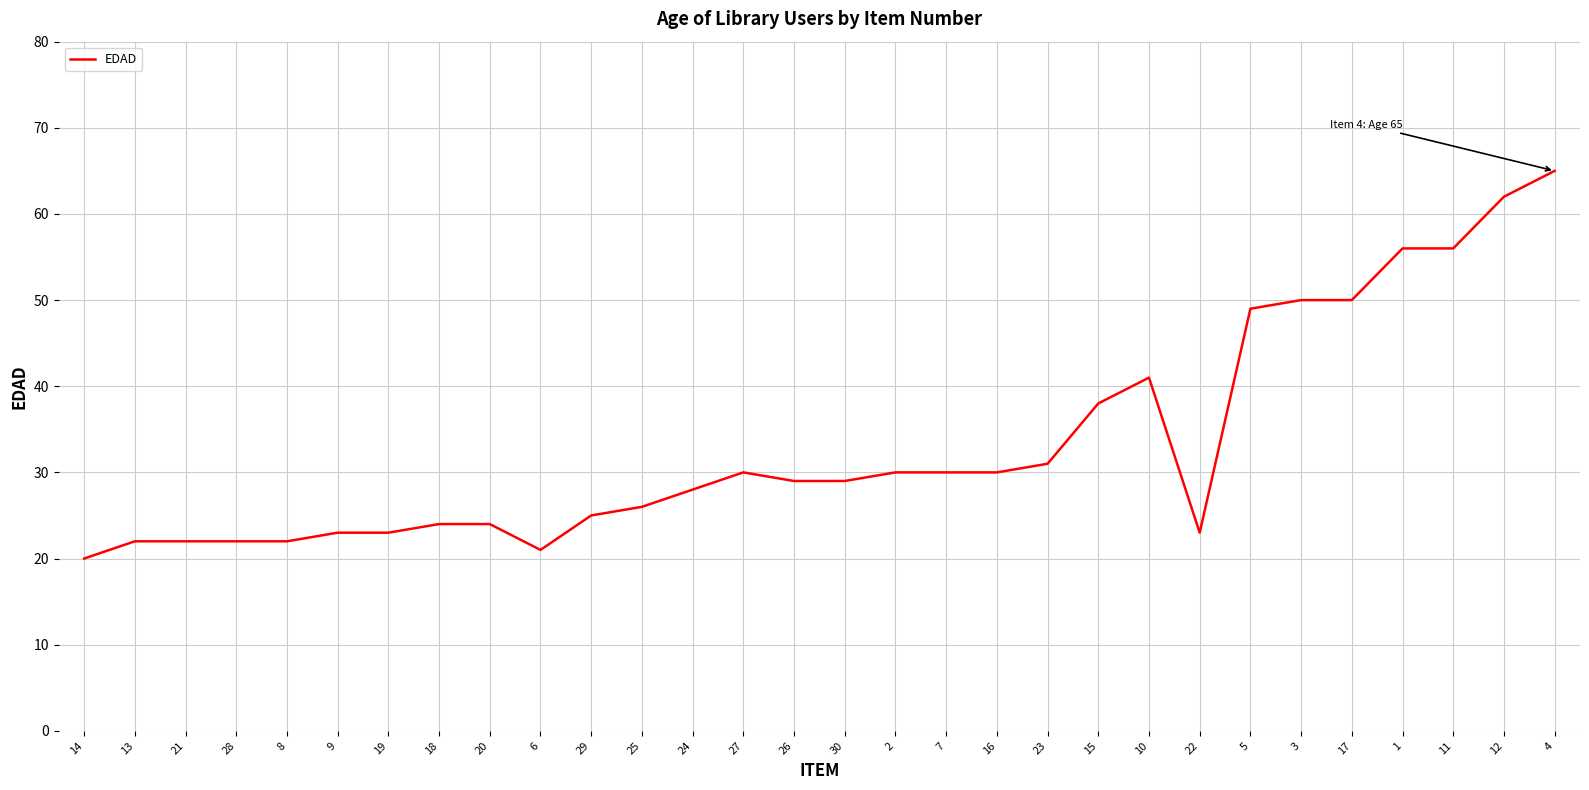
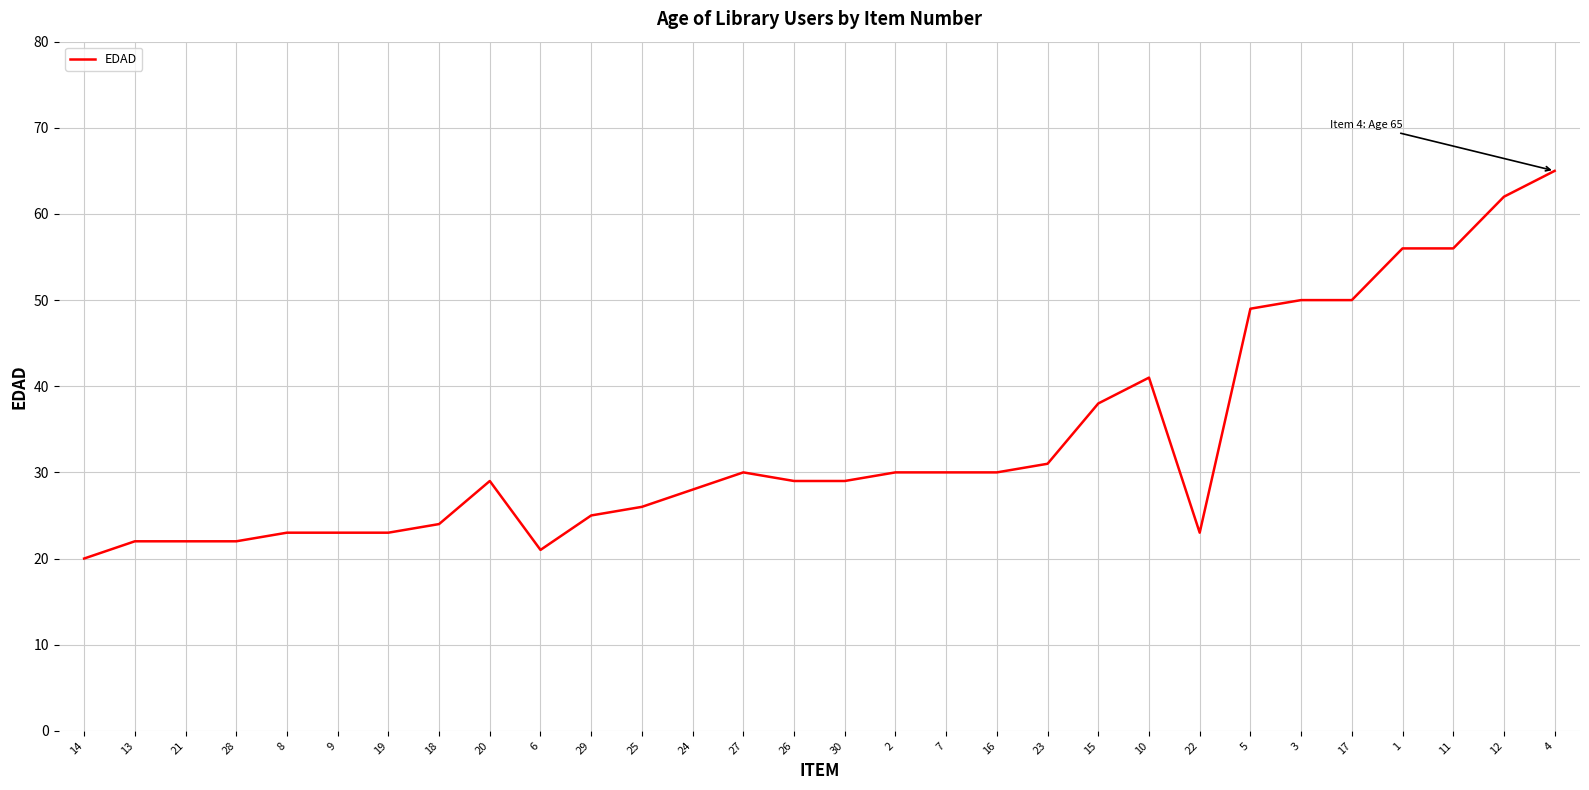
8: 22 -> 23
20: 24 -> 29
